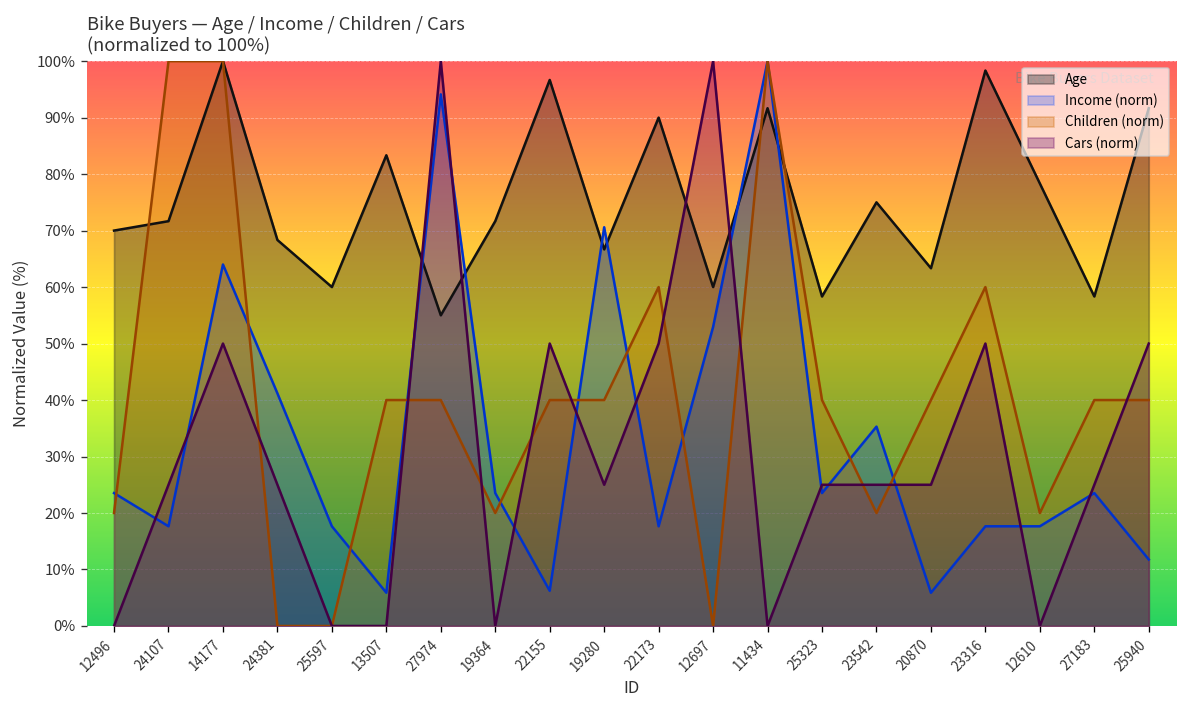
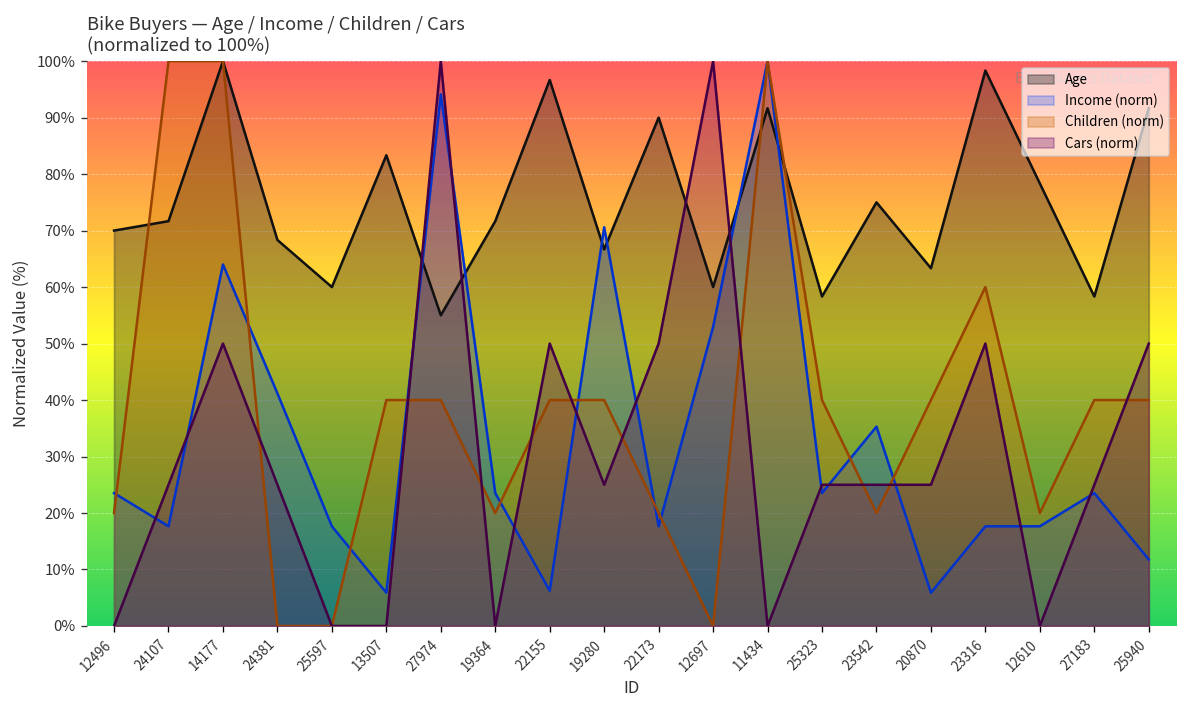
Children (norm), 22173: 60% -> 20%
